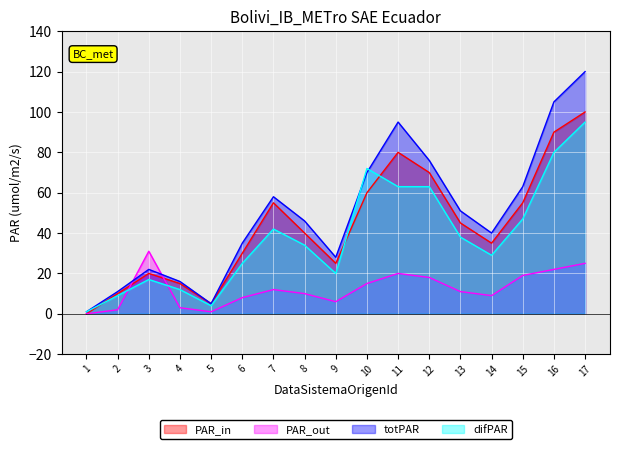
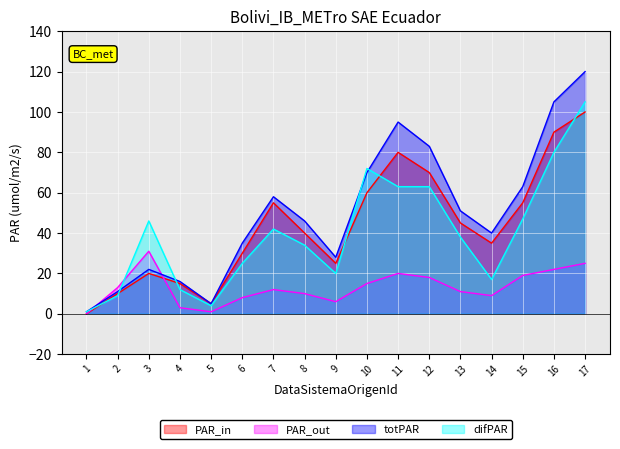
PAR_out, 2: 2 -> 13
difPAR, 3: 17 -> 46
totPAR, 12: 76 -> 83
difPAR, 14: 29 -> 17
difPAR, 17: 95 -> 105
